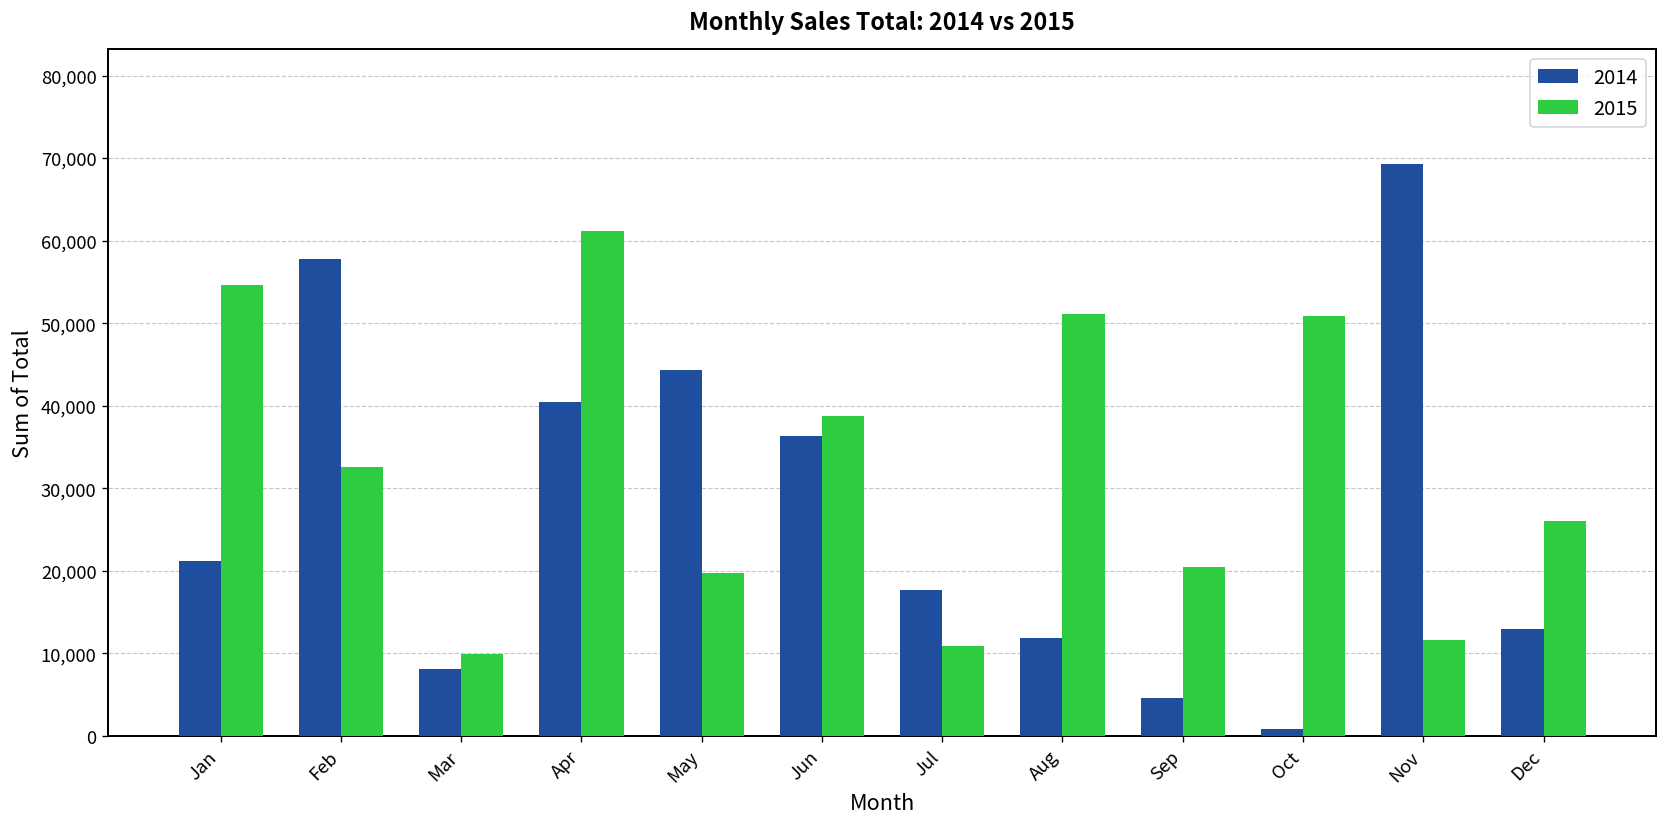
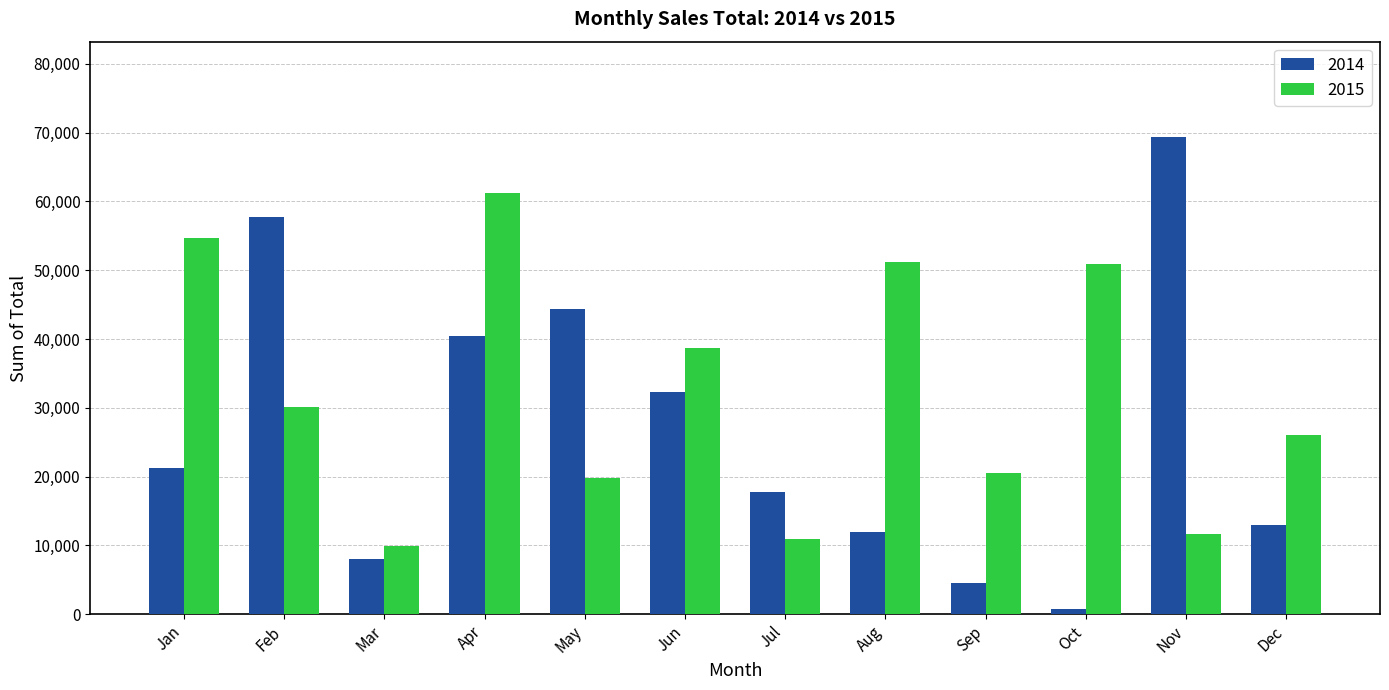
2015, Feb: 33,000 -> 30,000
2014, Jun: 36,000 -> 32,000
